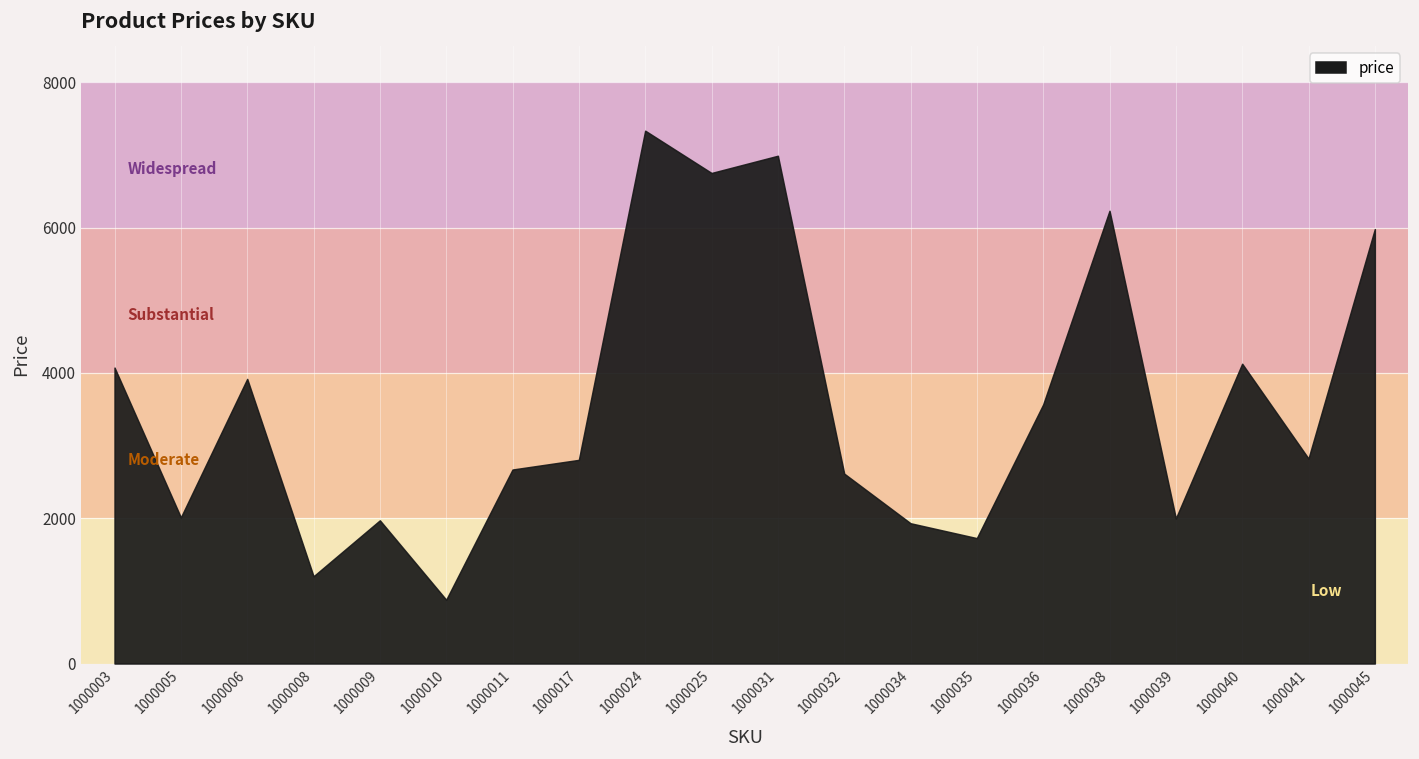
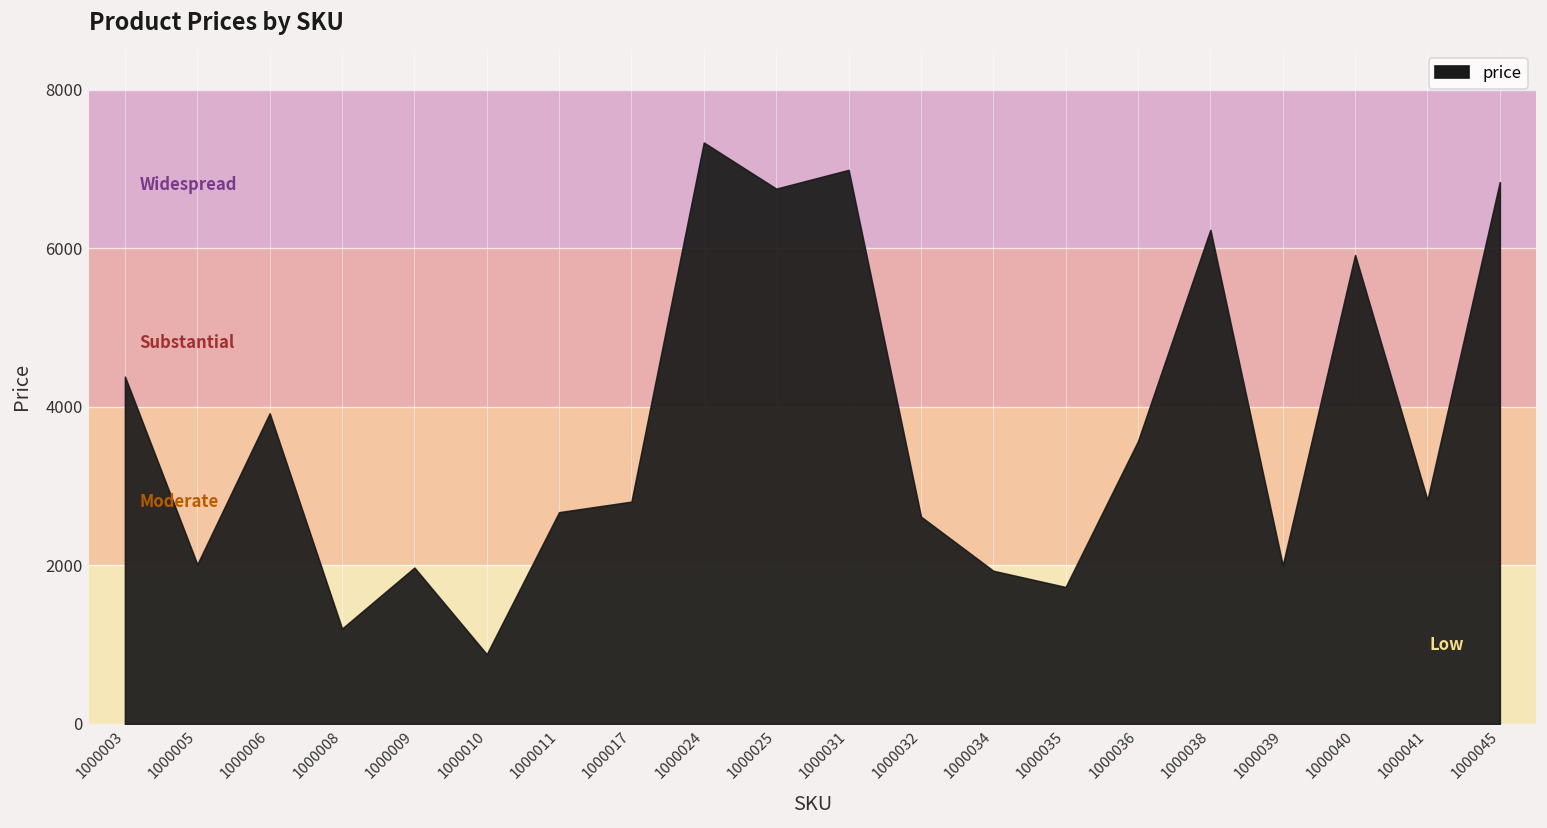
1000003: 4100 -> 4400
1000040: 4100 -> 5900
1000045: 6000 -> 6800
